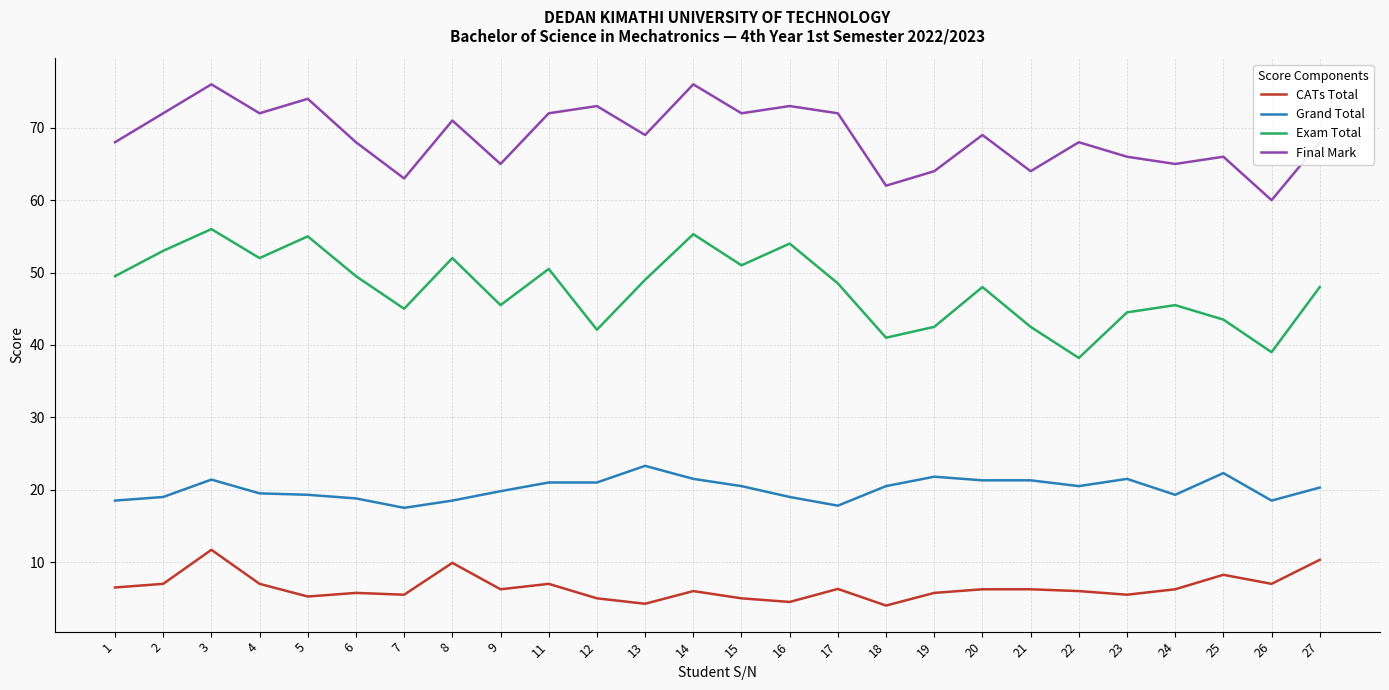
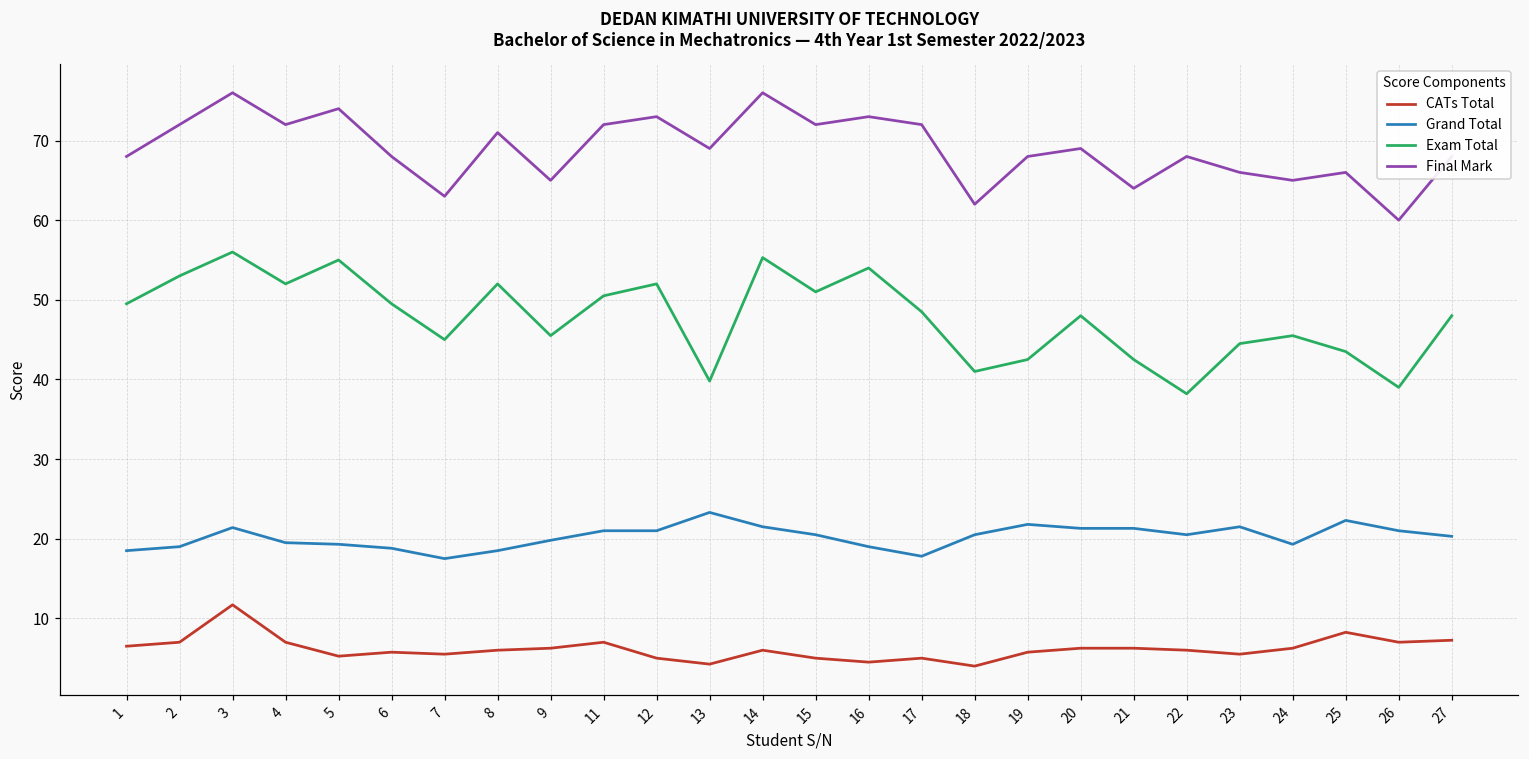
CATs Total, 8: 10 -> 6
Exam Total, 12: 42 -> 52
Exam Total, 13: 49 -> 40
CATs Total, 17: 6 -> 5
Final Mark, 19: 64 -> 68
Grand Total, 26: 19 -> 21
CATs Total, 27: 10 -> 7
